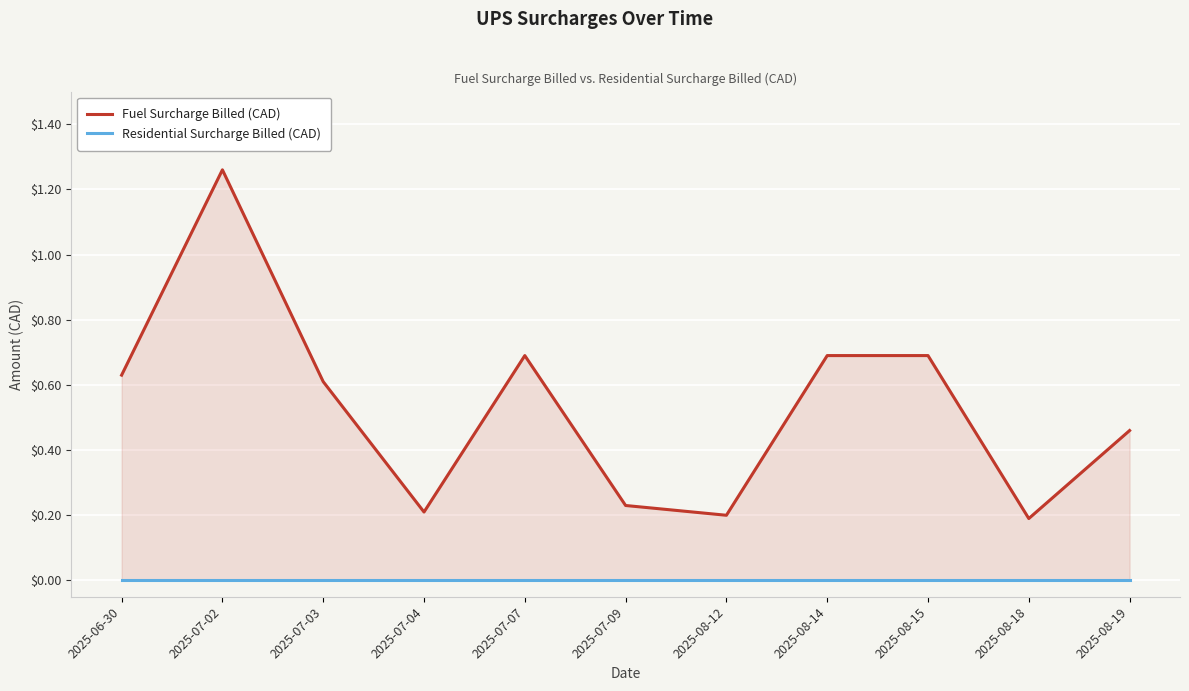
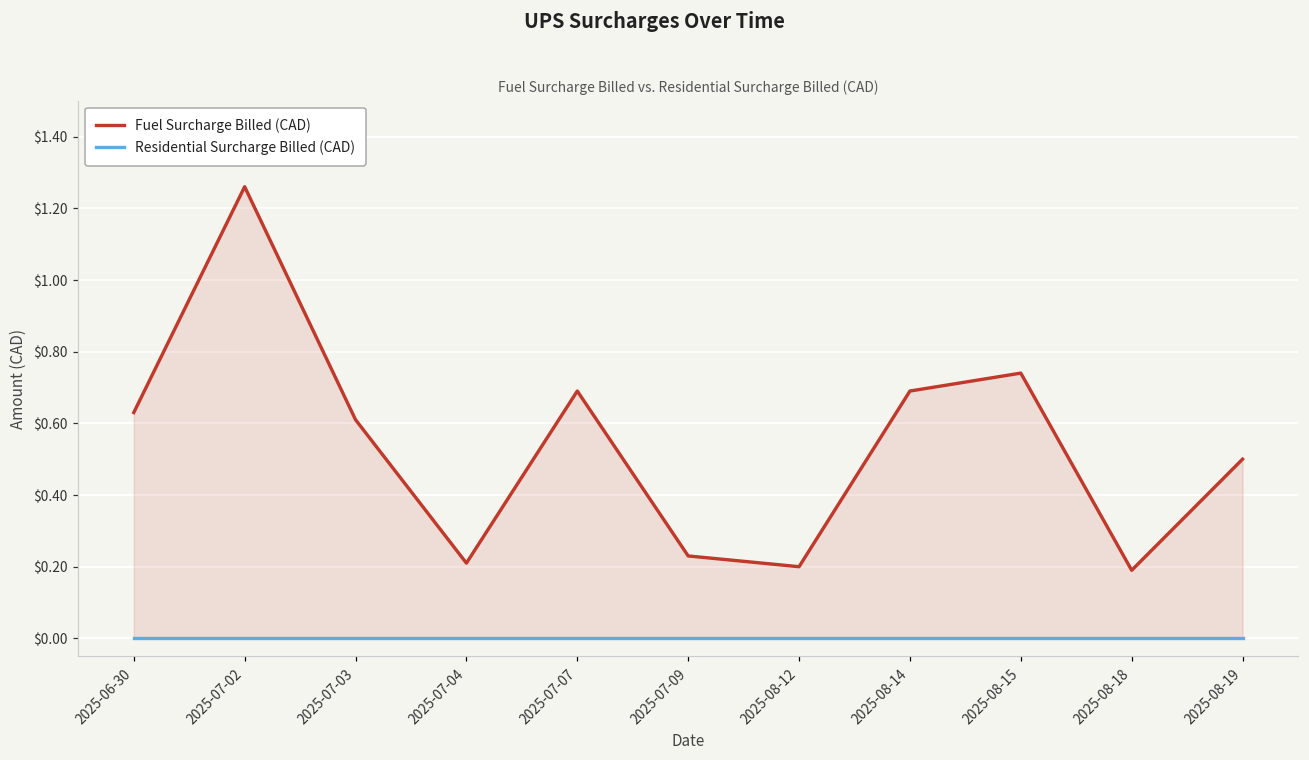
Fuel Surcharge Billed (CAD), 2025-08-15: $0.69 -> $0.74
Fuel Surcharge Billed (CAD), 2025-08-19: $0.46 -> $0.50
